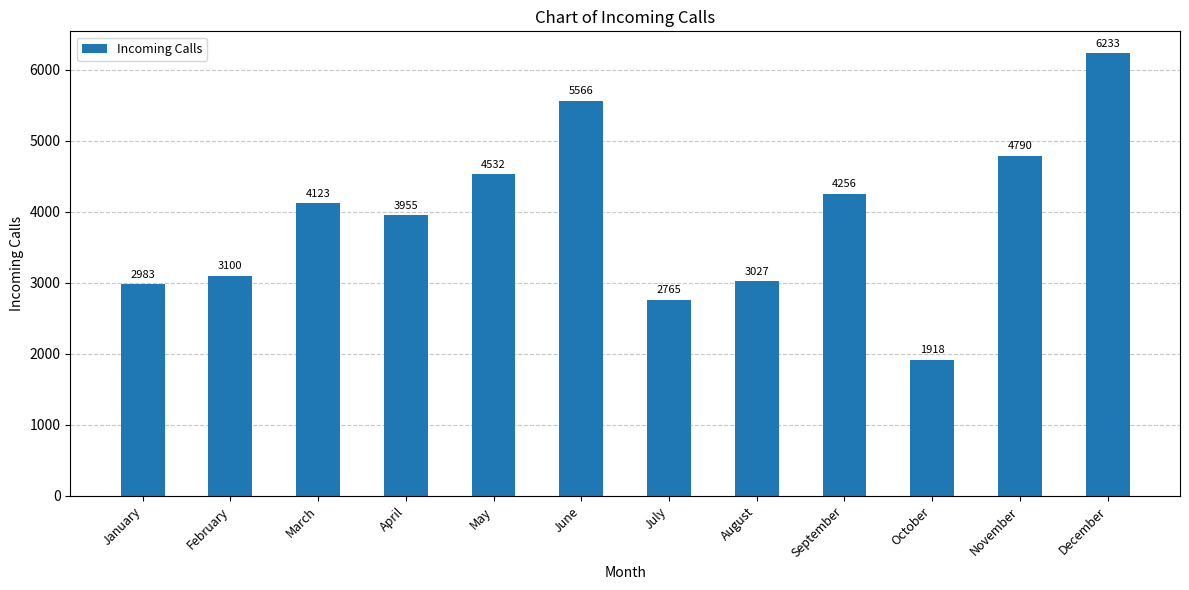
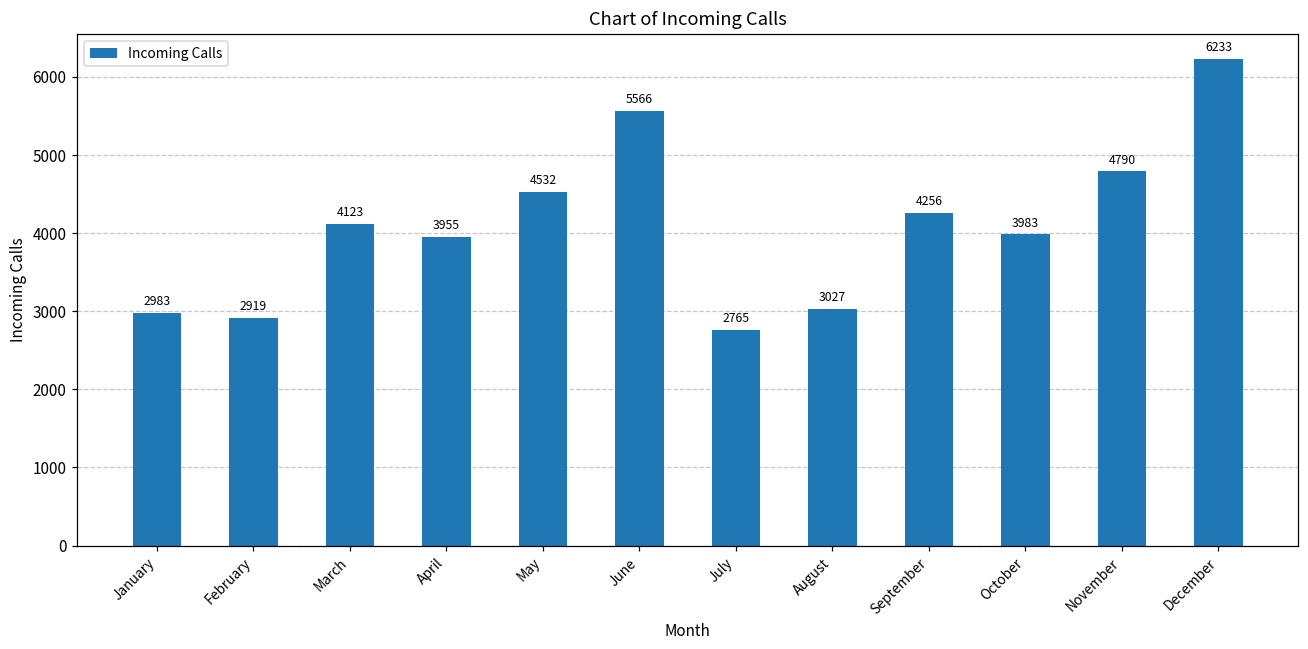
February: 3100 -> 2919
October: 1918 -> 3983
